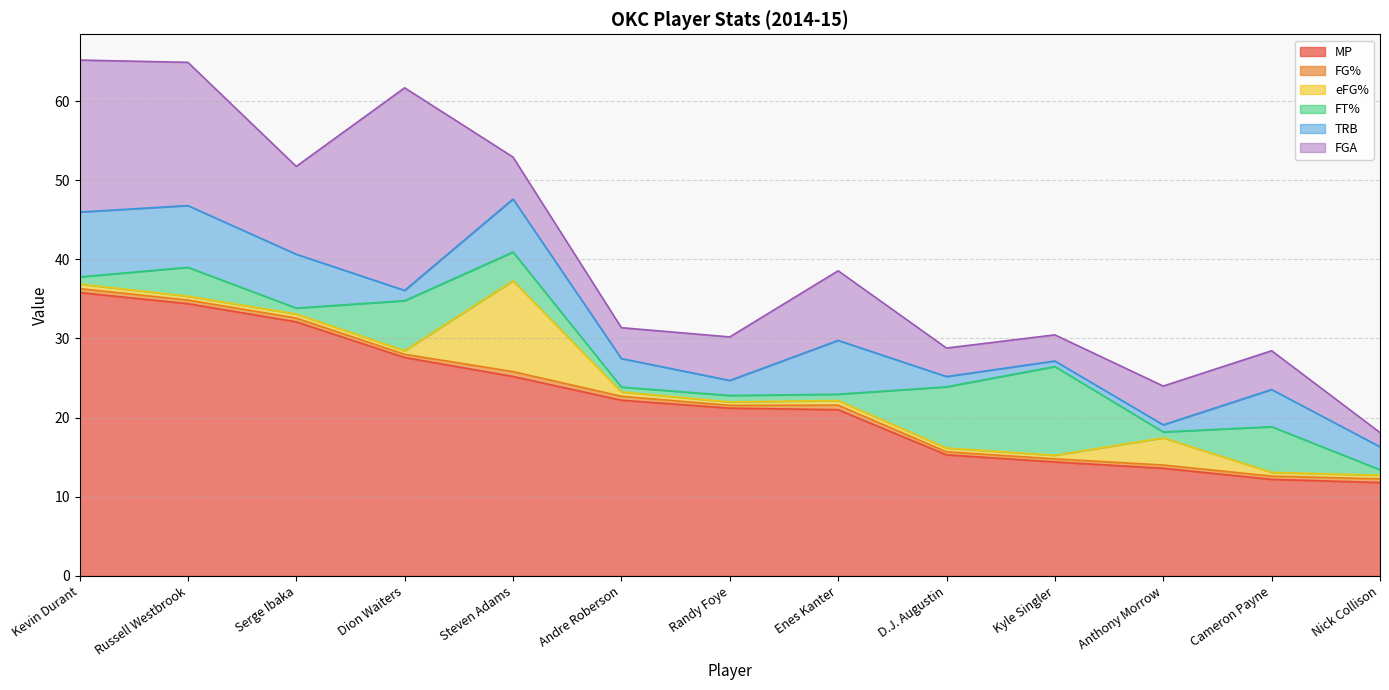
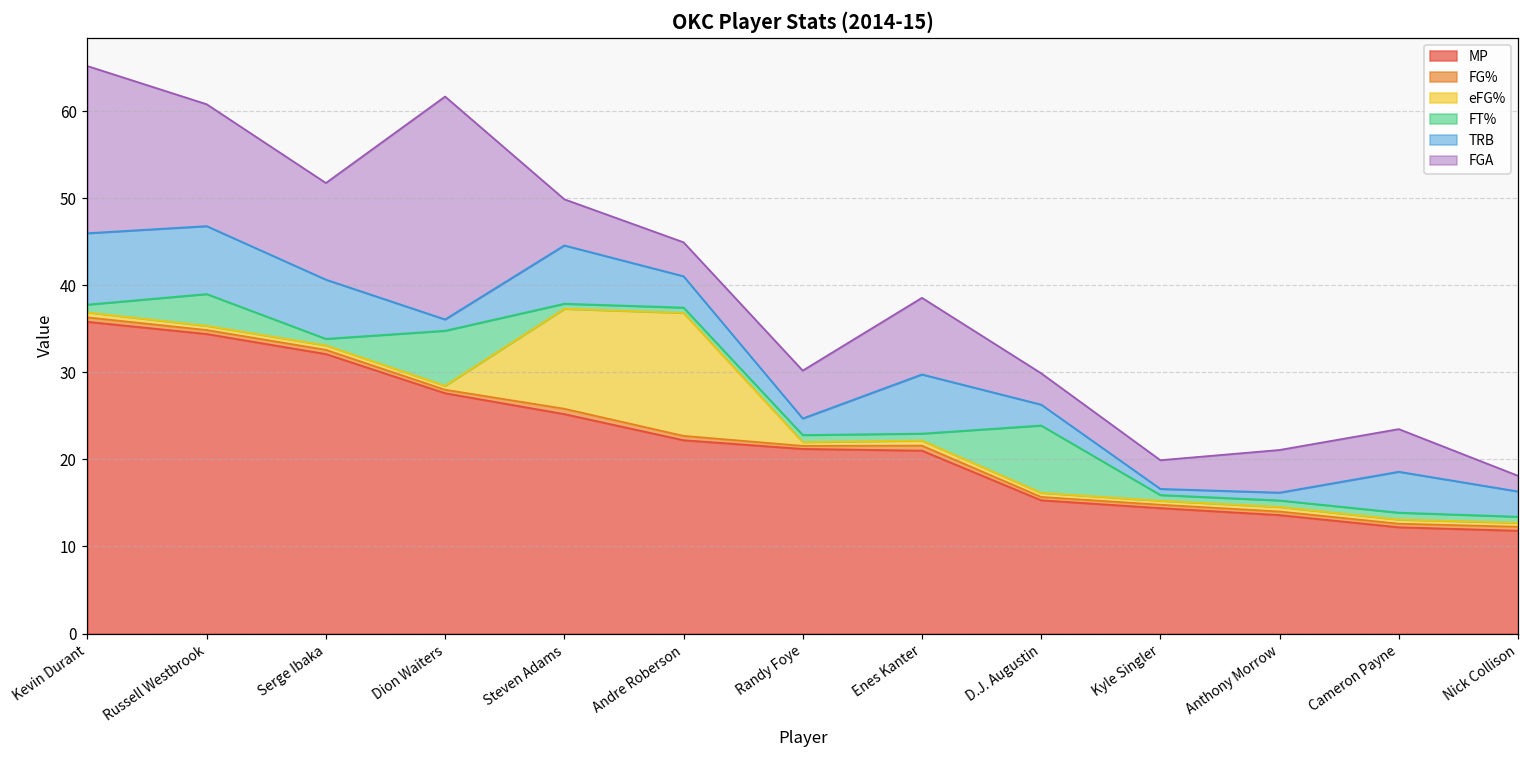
FGA, Russell Westbrook: 18 -> 14
FT%, Steven Adams: 4 -> 1
eFG%, Andre Roberson: 1 -> 14
TRB, D.J. Augustin: 1 -> 2
FT%, Kyle Singler: 11 -> 1
eFG%, Anthony Morrow: 3 -> 1
FT%, Cameron Payne: 6 -> 1
